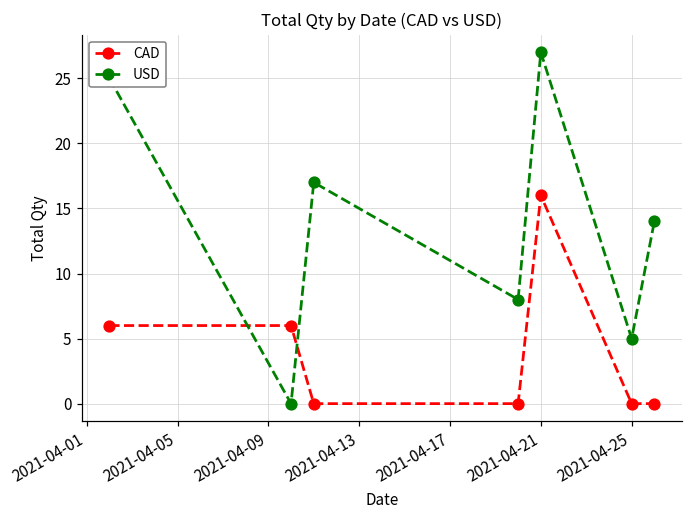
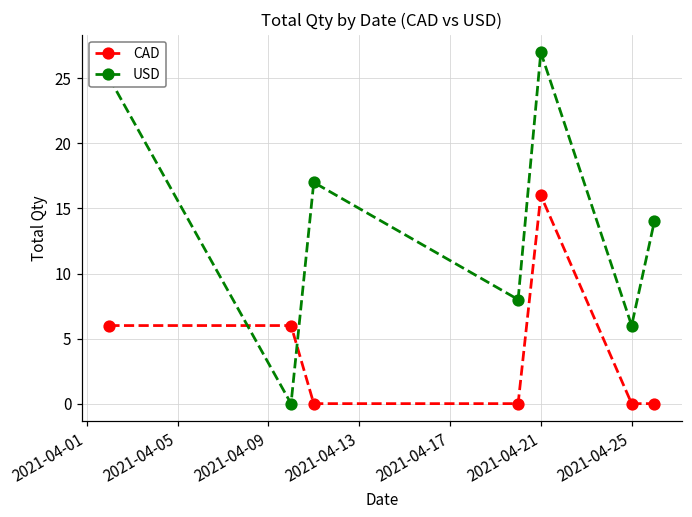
USD, 2021-04-25: 5 -> 6
